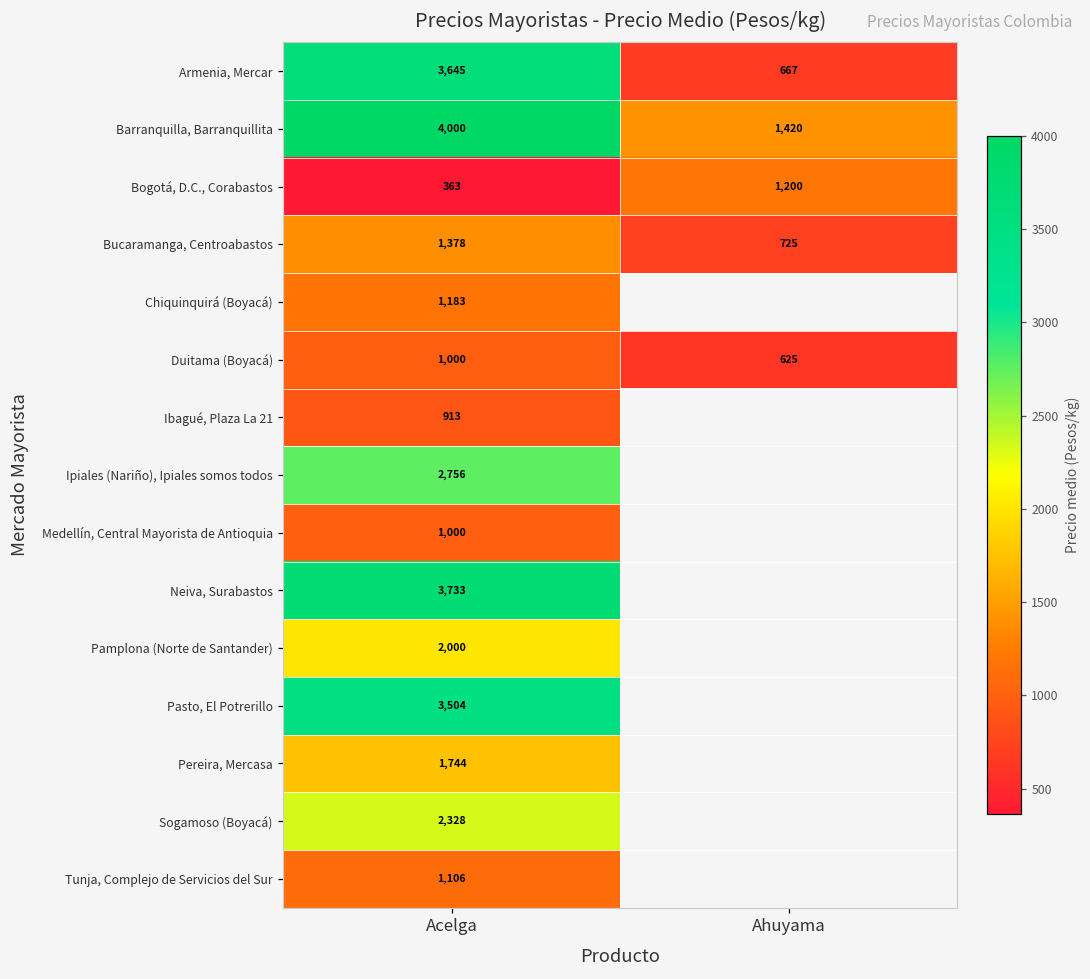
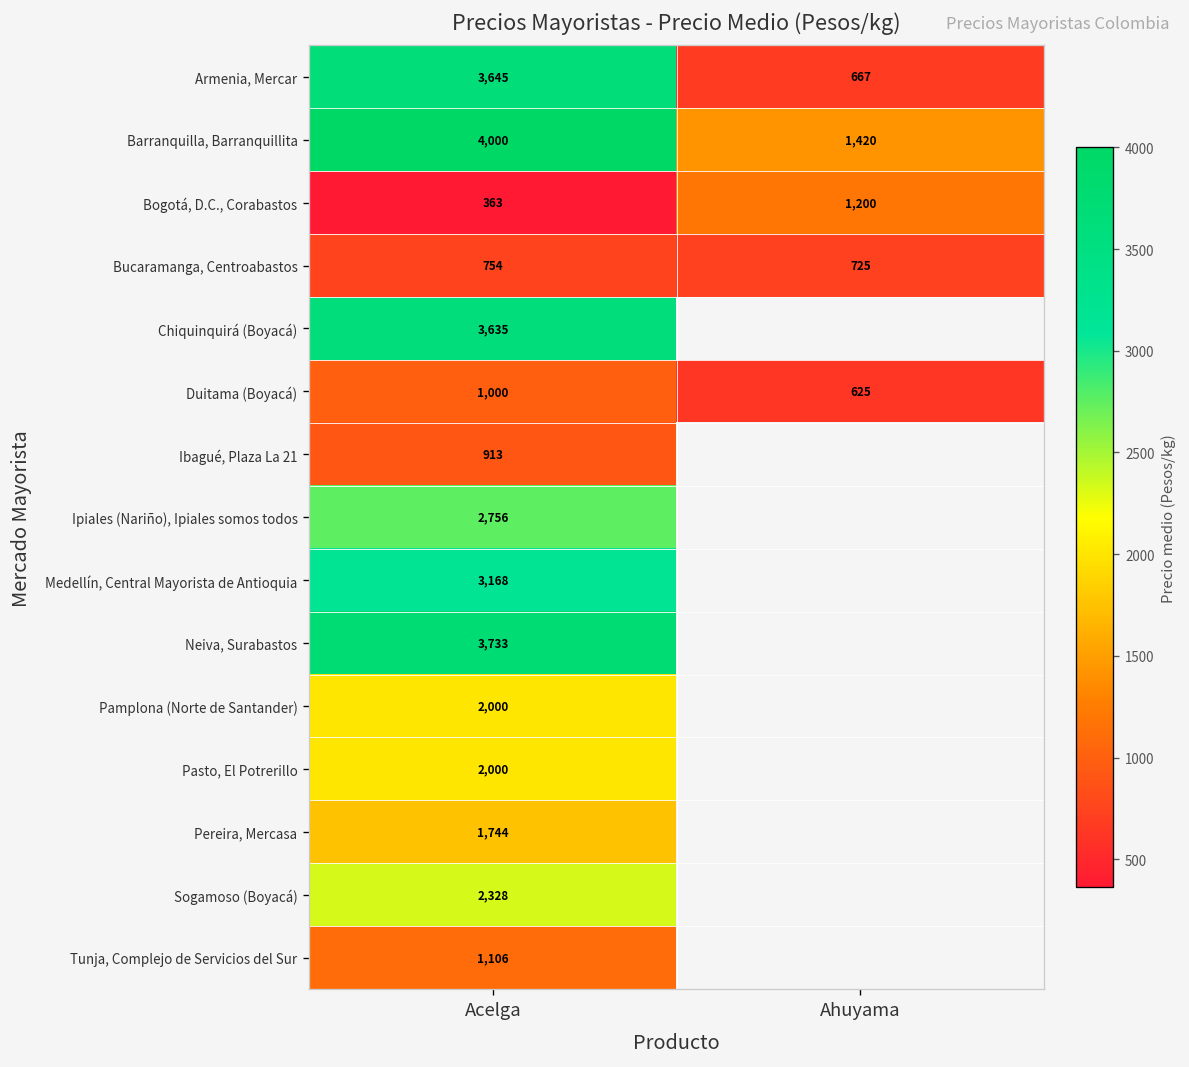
Bucaramanga, Centroabastos, Acelga: 1,378 -> 754
Chiquinquirá (Boyacá), Acelga: 1,183 -> 3,635
Medellín, Central Mayorista de Antioquia, Acelga: 1,000 -> 3,168
Pasto, El Potrerillo, Acelga: 3,504 -> 2,000
